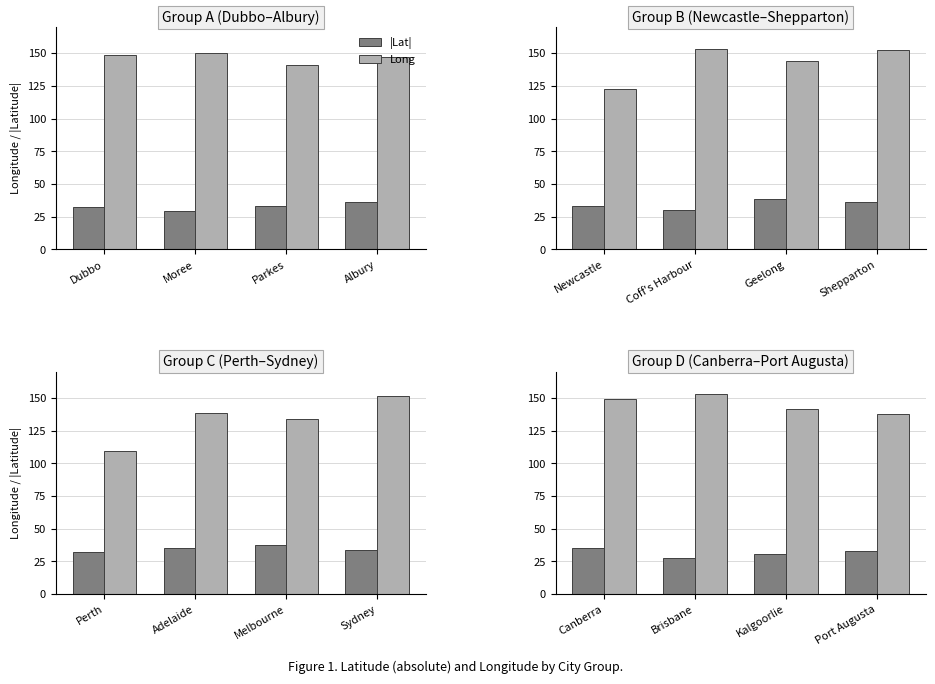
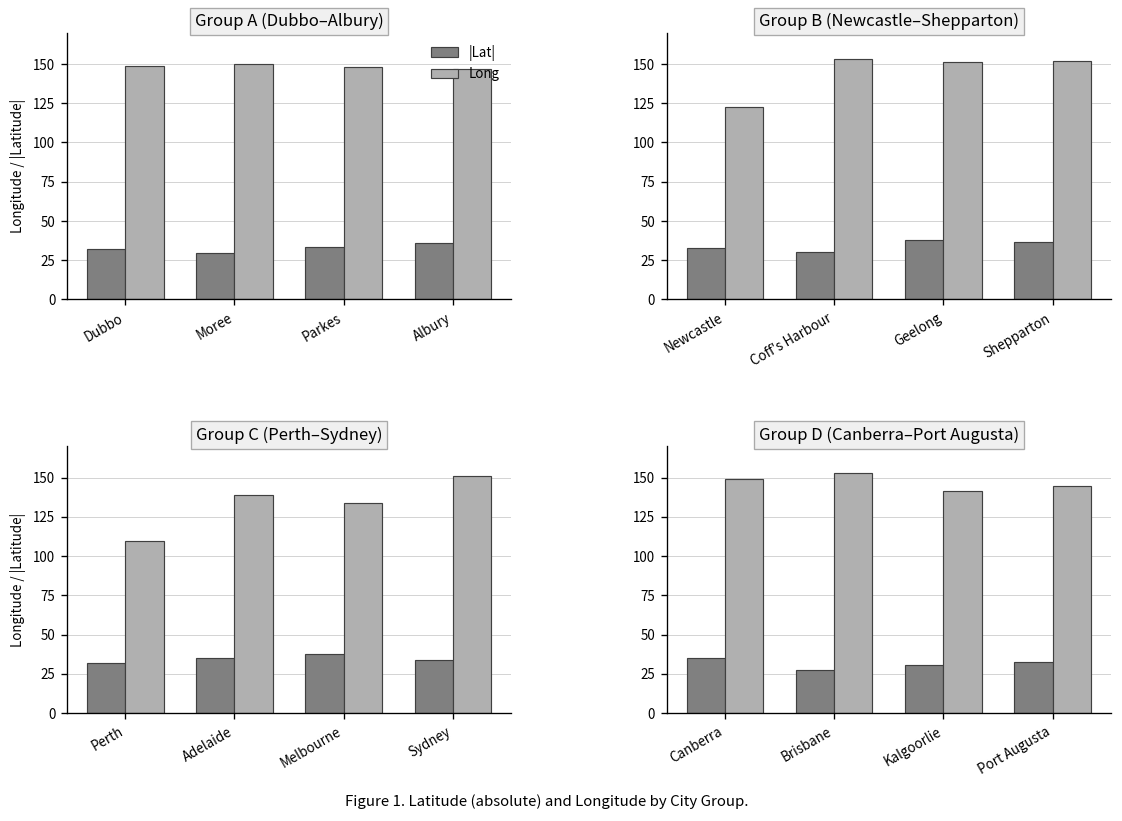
Group A (Dubbo–Albury), Long, Parkes: 141 -> 148
Group B (Newcastle–Shepparton), Long, Geelong: 144 -> 151
Group D (Canberra–Port Augusta), Long, Port Augusta: 138 -> 145
